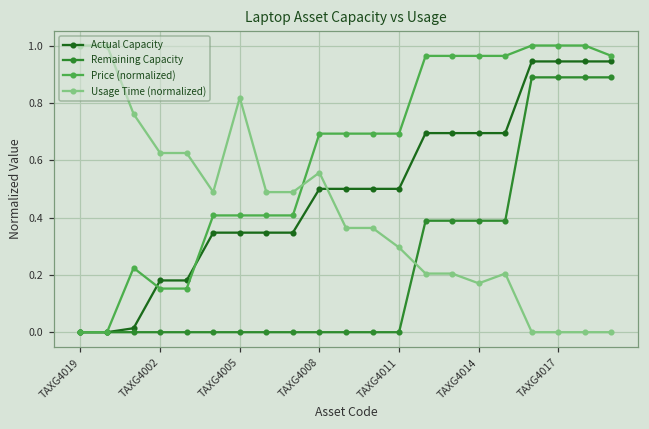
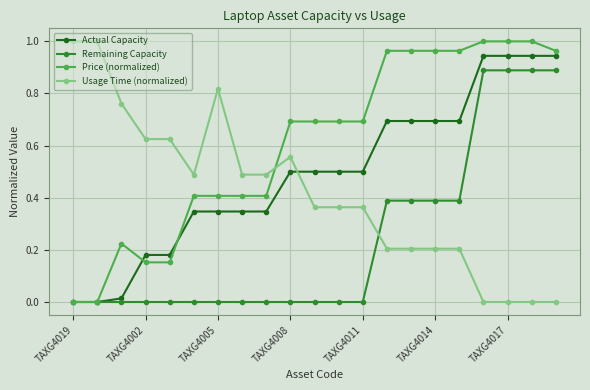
Usage Time (normalized), TAXG4011: 0.30 -> 0.36
Usage Time (normalized), TAXG4014: 0.17 -> 0.20
